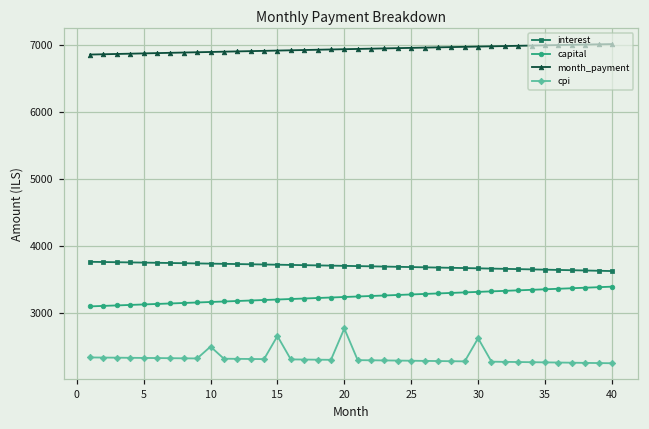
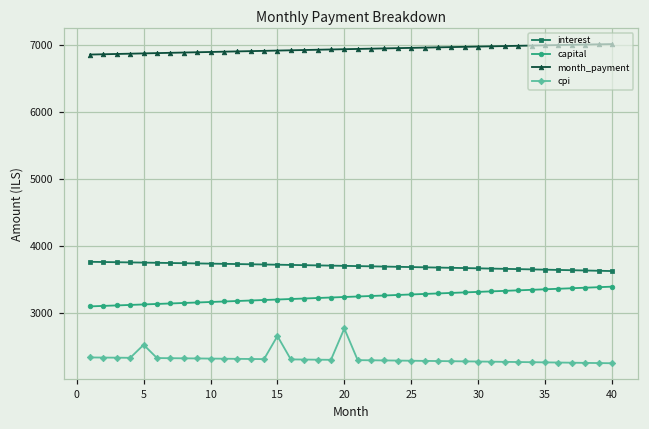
cpi, 5: 2300 -> 2500
cpi, 10: 2500 -> 2300
cpi, 30: 2600 -> 2300
